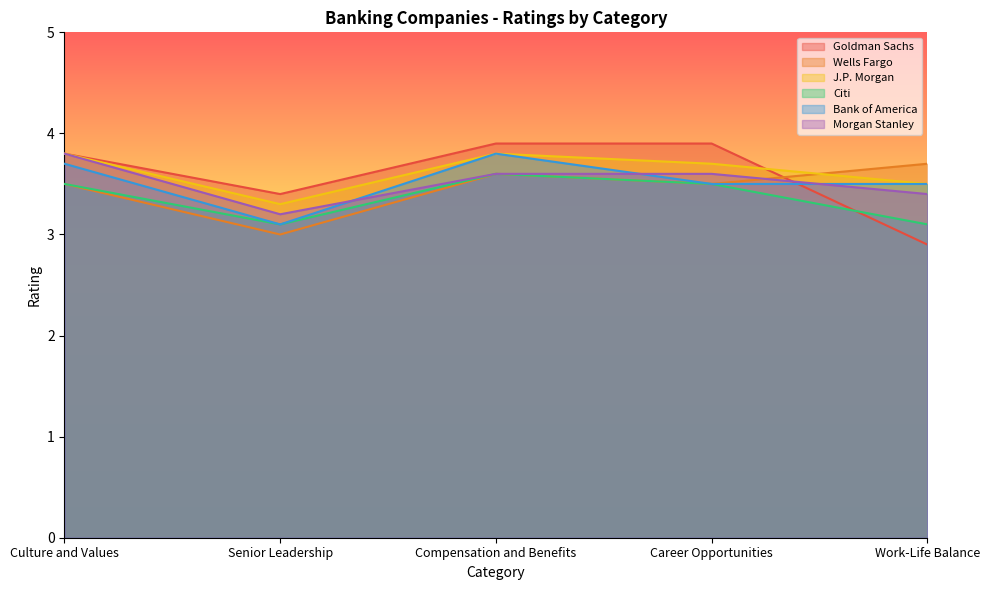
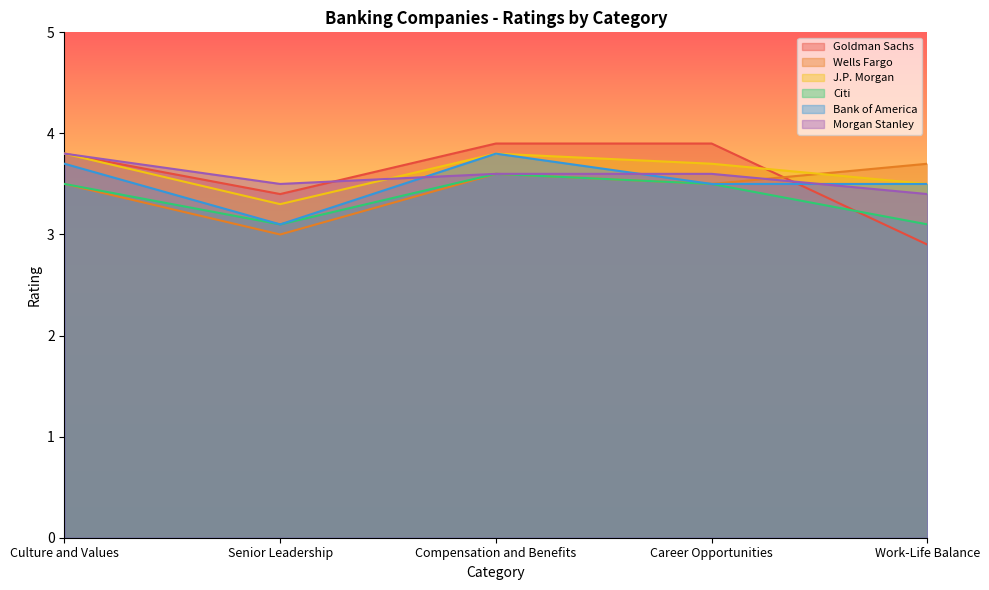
Morgan Stanley, Senior Leadership: 3.2 -> 3.5
